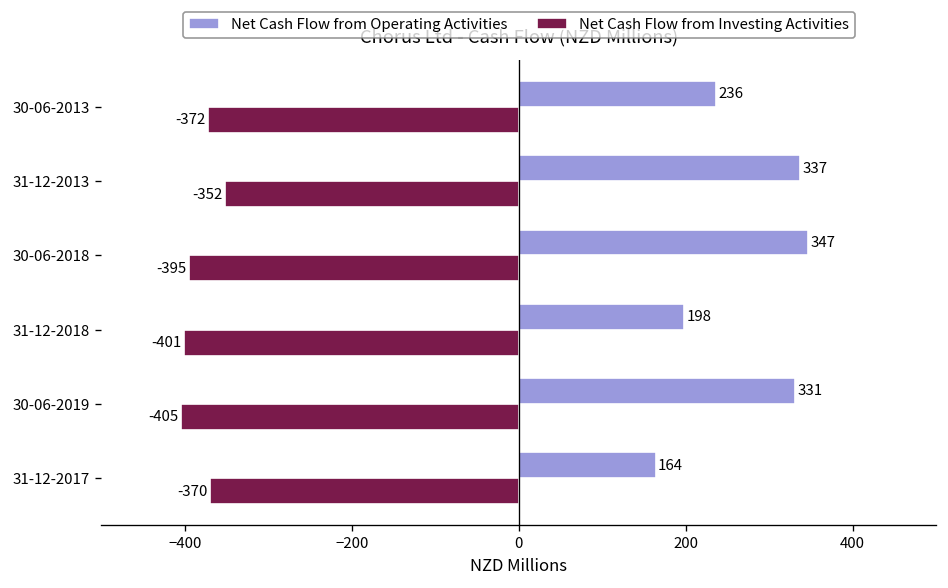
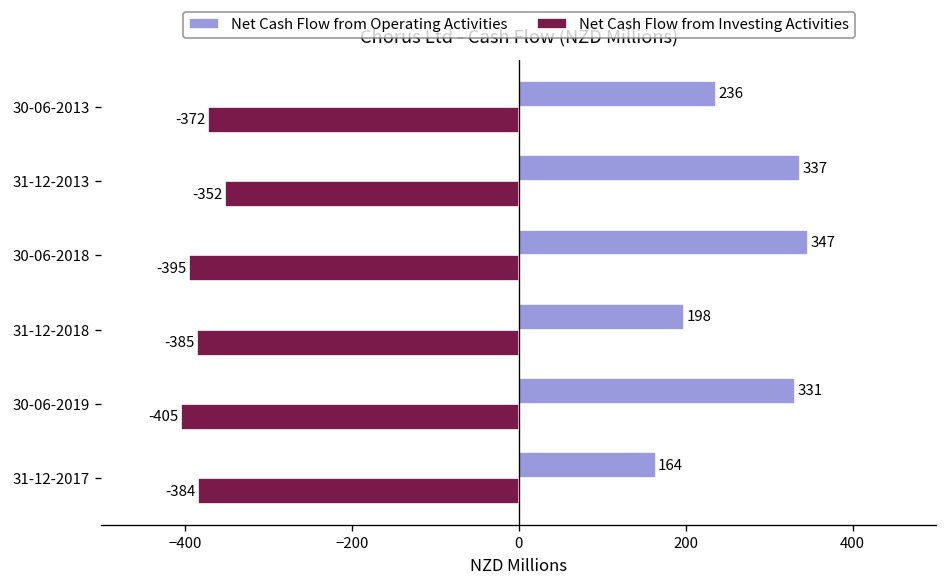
Net Cash Flow from Investing Activities, 31-12-2018: -401 -> -385
Net Cash Flow from Investing Activities, 31-12-2017: -370 -> -384
